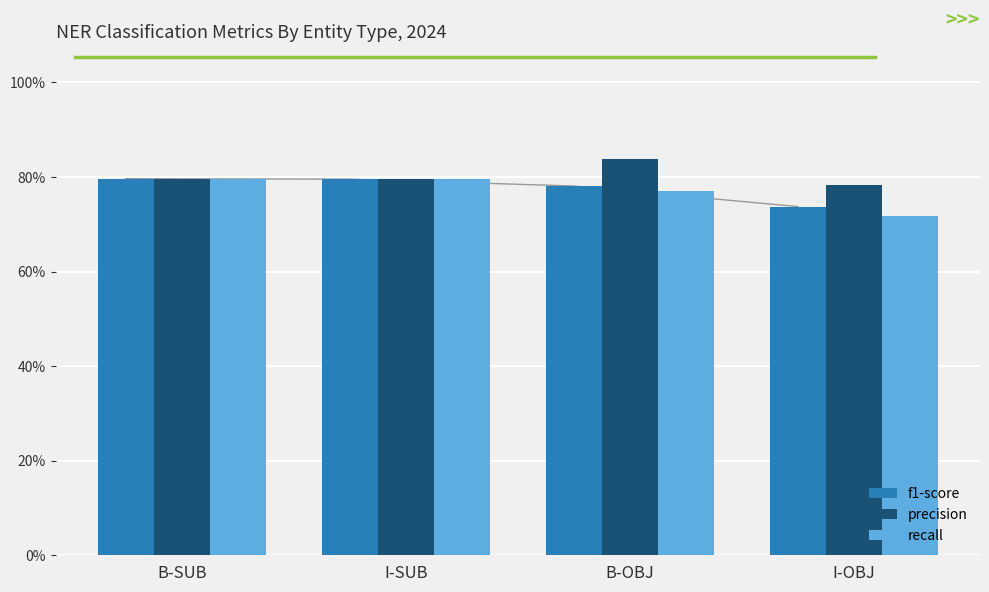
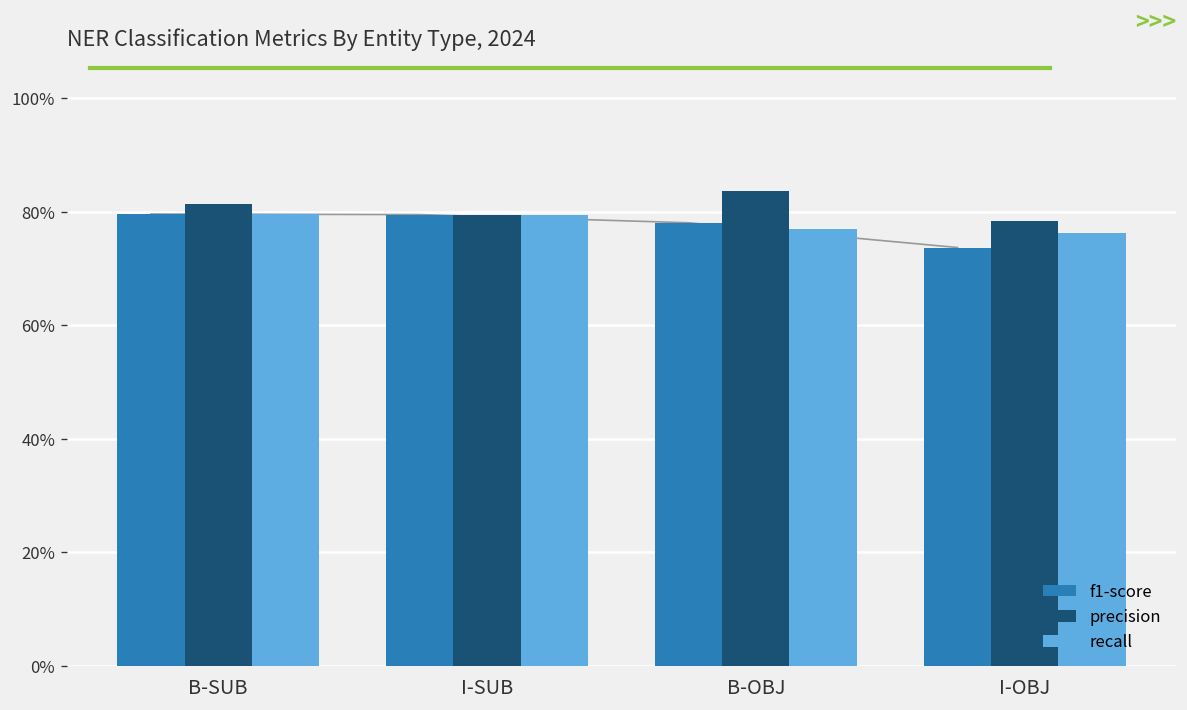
precision, B-SUB: 80% -> 81%
recall, I-OBJ: 72% -> 76%
